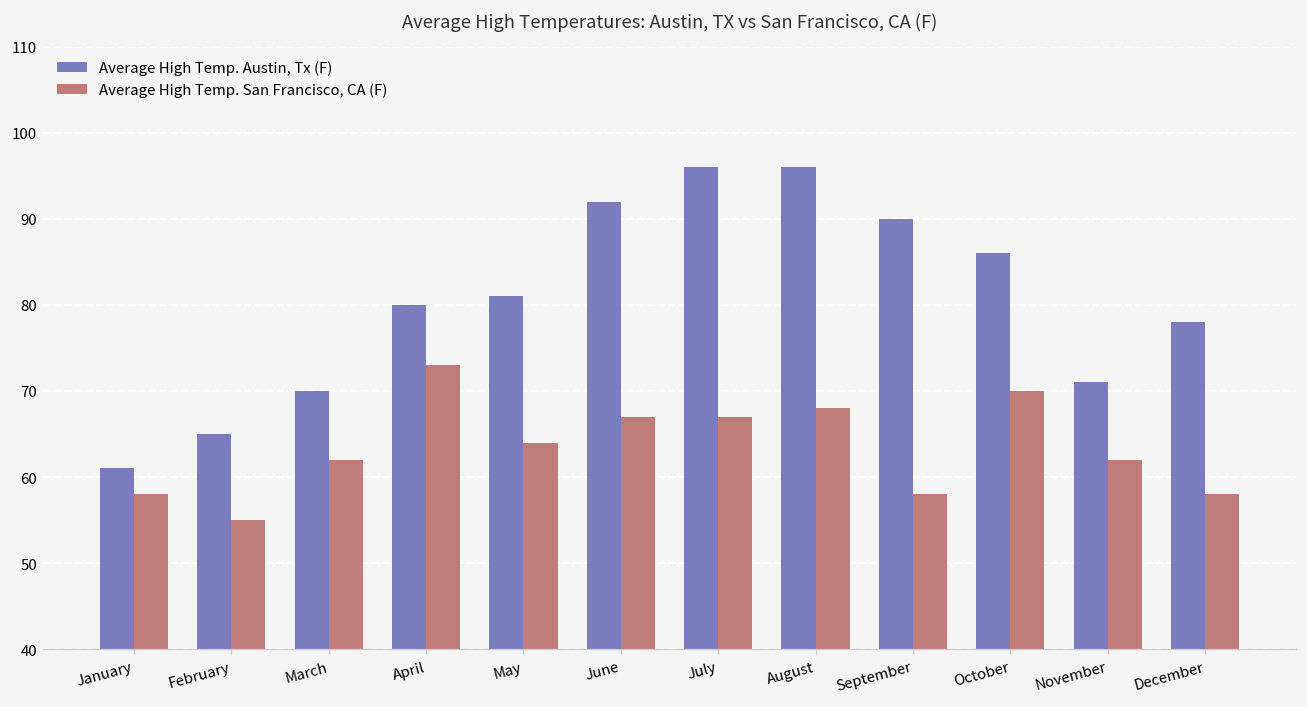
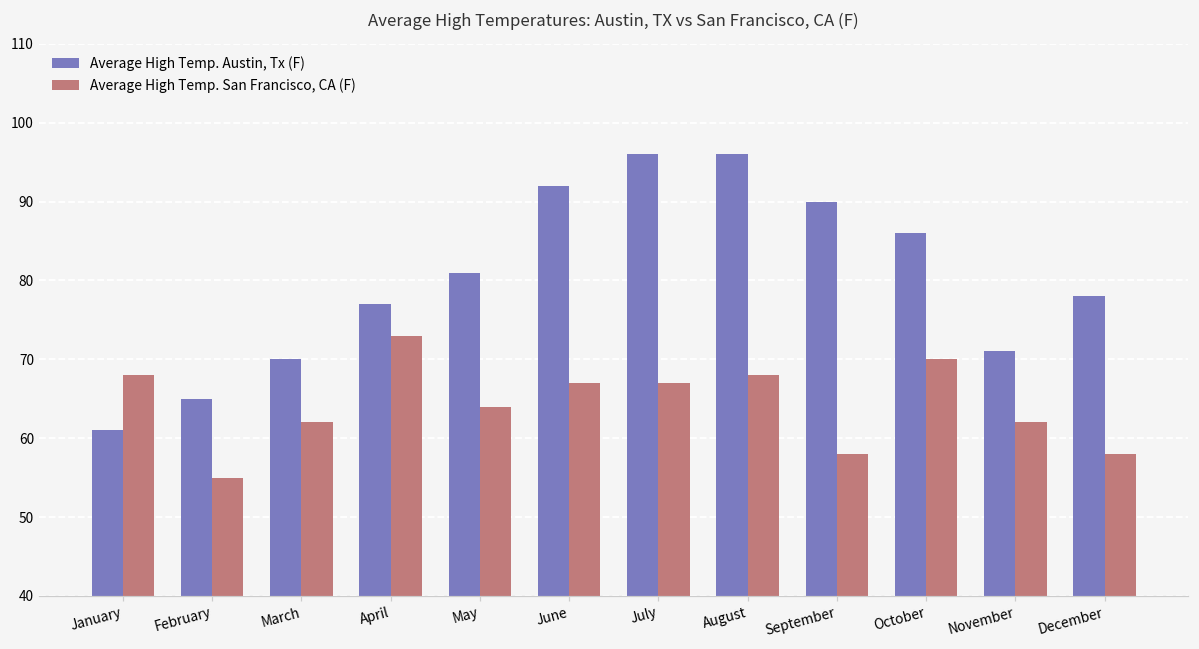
Average High Temp. San Francisco, CA (F), January: 58 -> 68
Average High Temp. Austin, Tx (F), April: 80 -> 77
